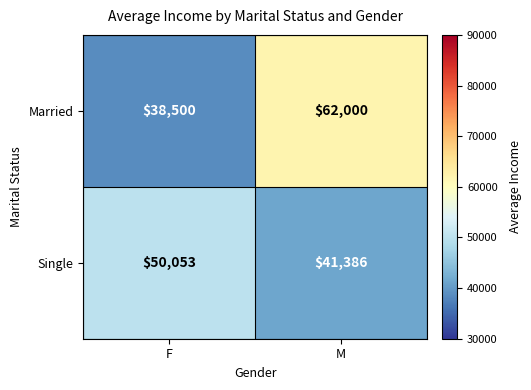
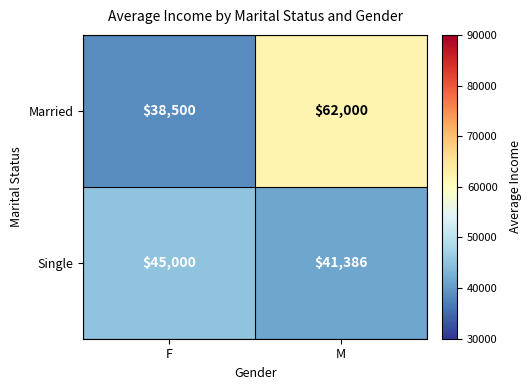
Single, F: $50,053 -> $45,000
